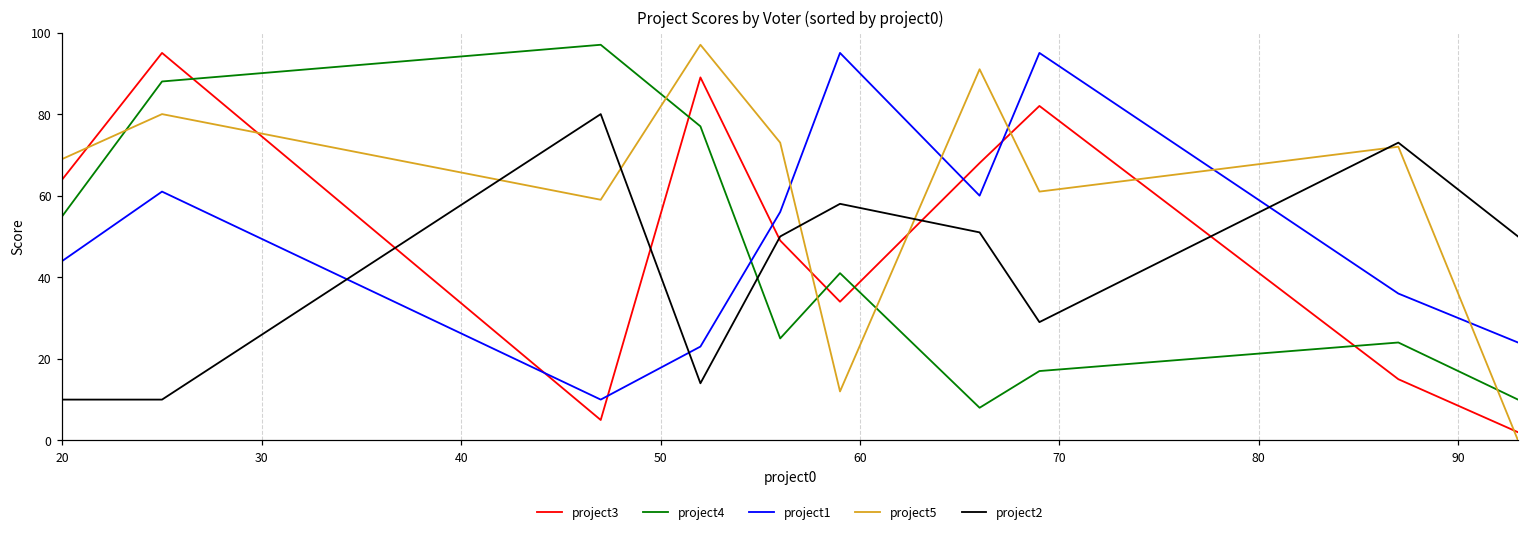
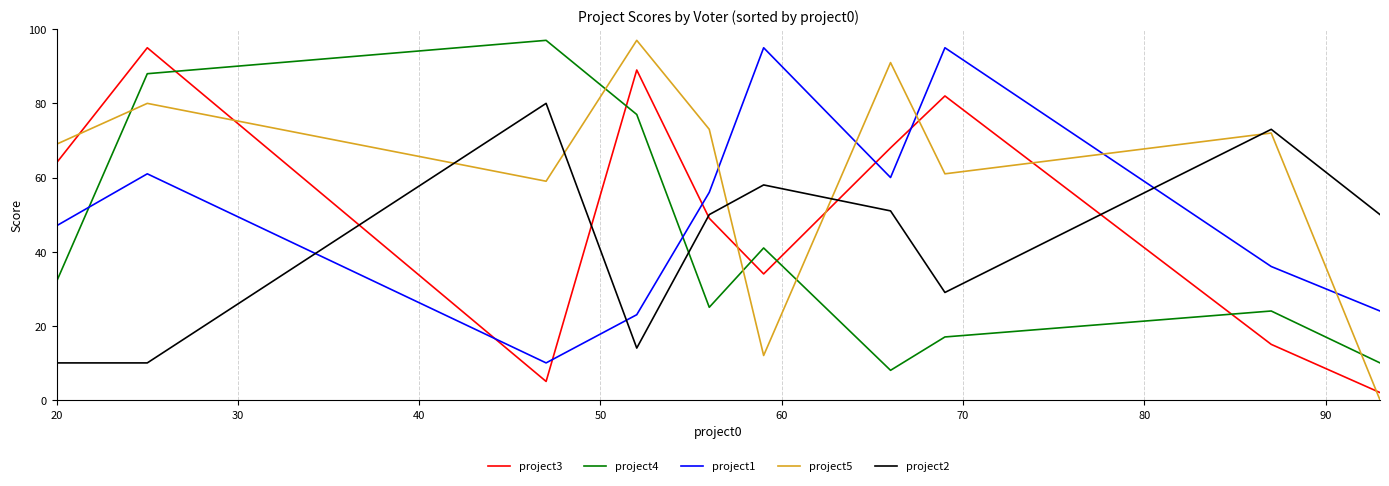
project4, 20: 55 -> 32
project1, 20: 44 -> 47
